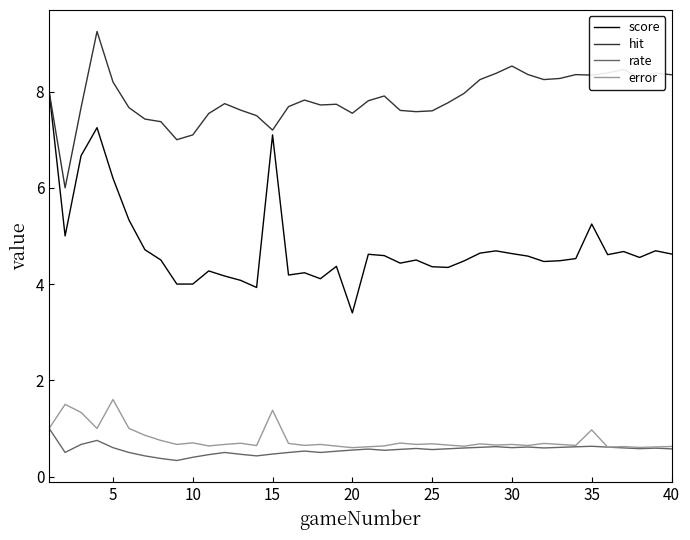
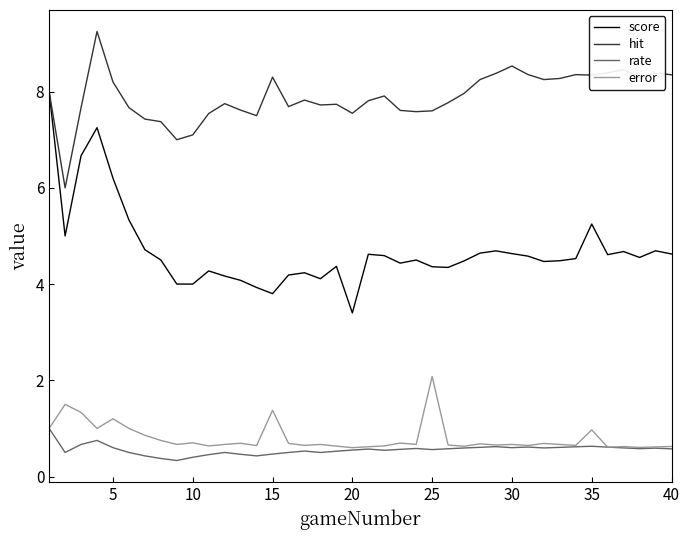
error, 5: 1.6 -> 1.2
score, 15: 7.1 -> 3.8
hit, 15: 7.2 -> 8.3
error, 25: 0.7 -> 2.1
